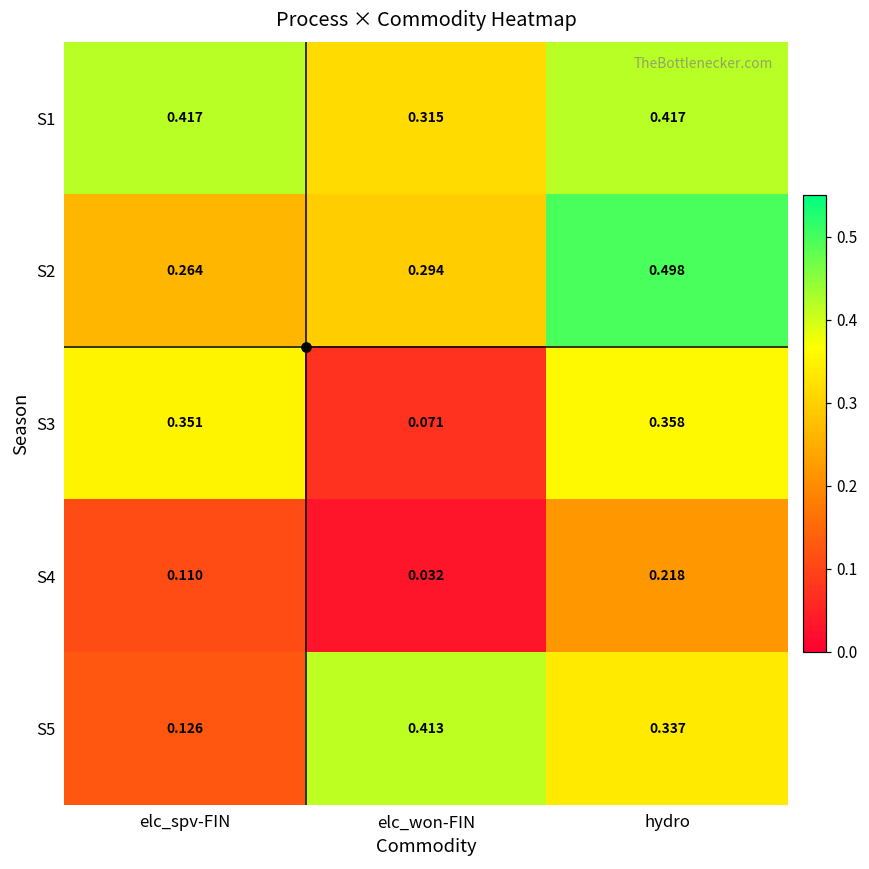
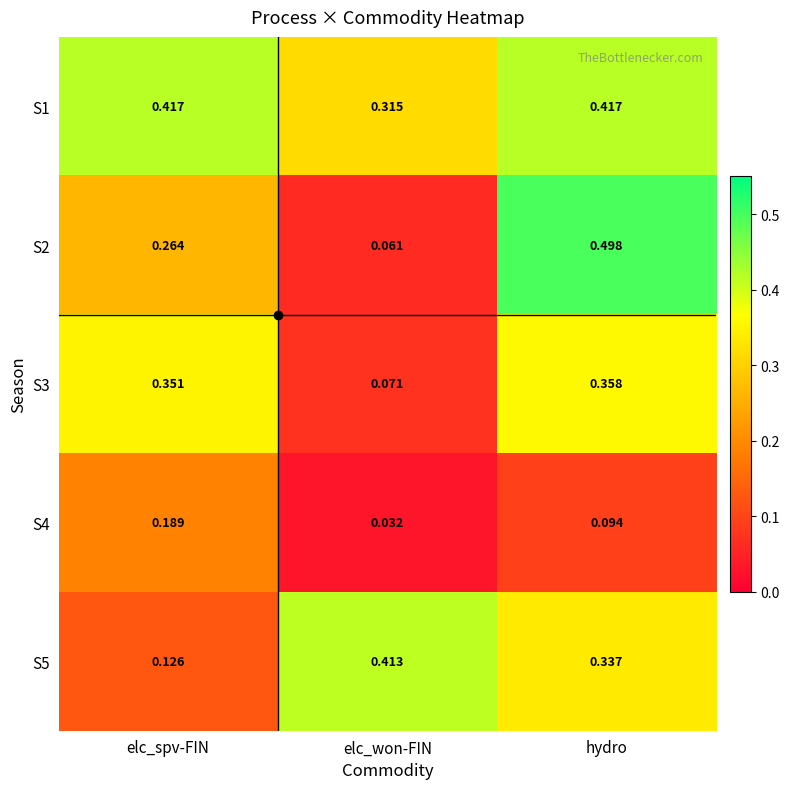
S2, elc_won-FIN: 0.294 -> 0.061
S4, elc_spv-FIN: 0.110 -> 0.189
S4, hydro: 0.218 -> 0.094
